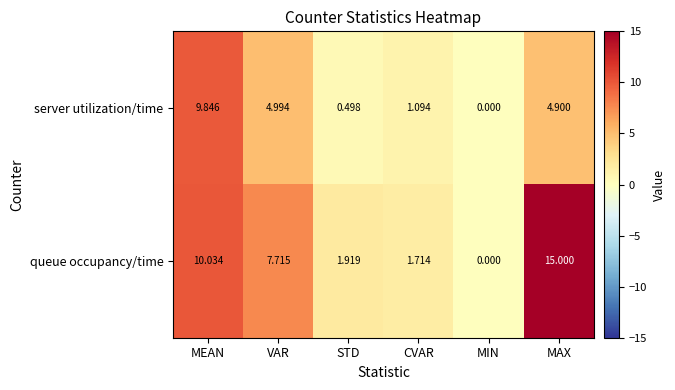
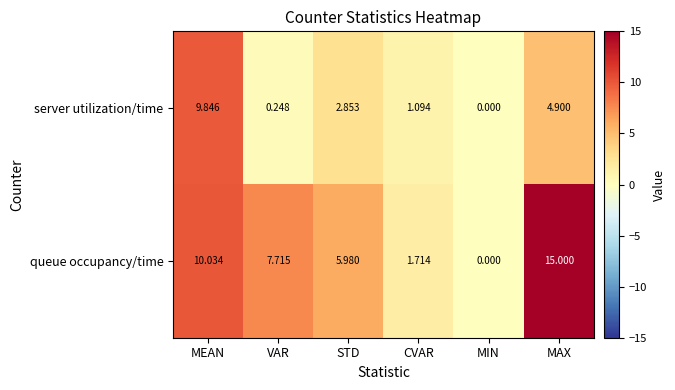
server utilization/time, VAR: 4.994 -> 0.248
server utilization/time, STD: 0.498 -> 2.853
queue occupancy/time, STD: 1.919 -> 5.980
